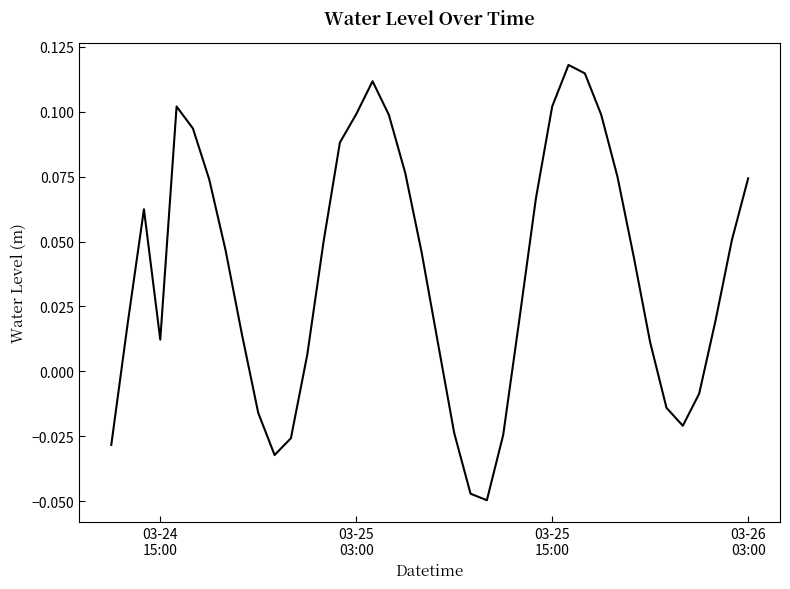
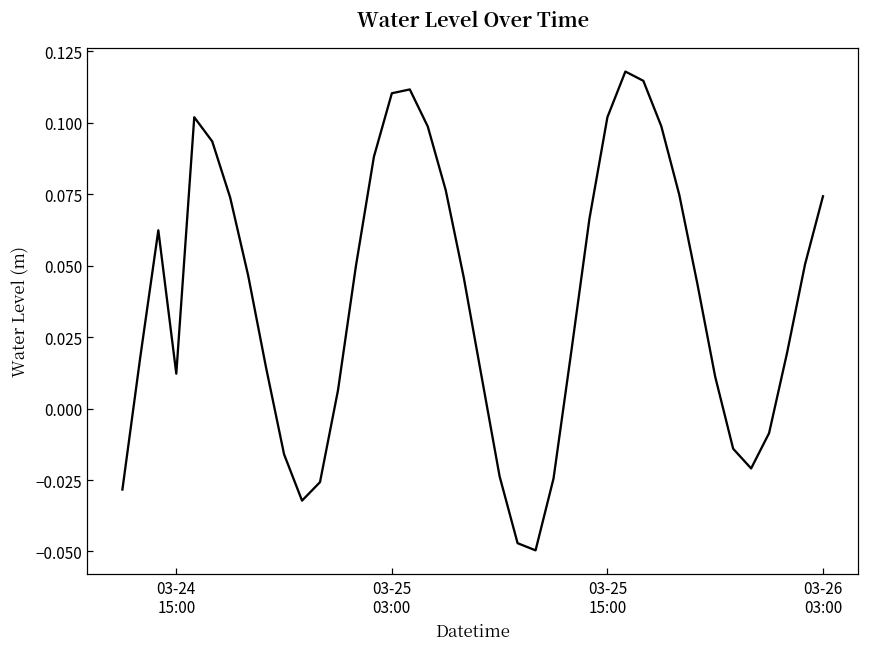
03-25 03:00: 0.099 -> 0.110
